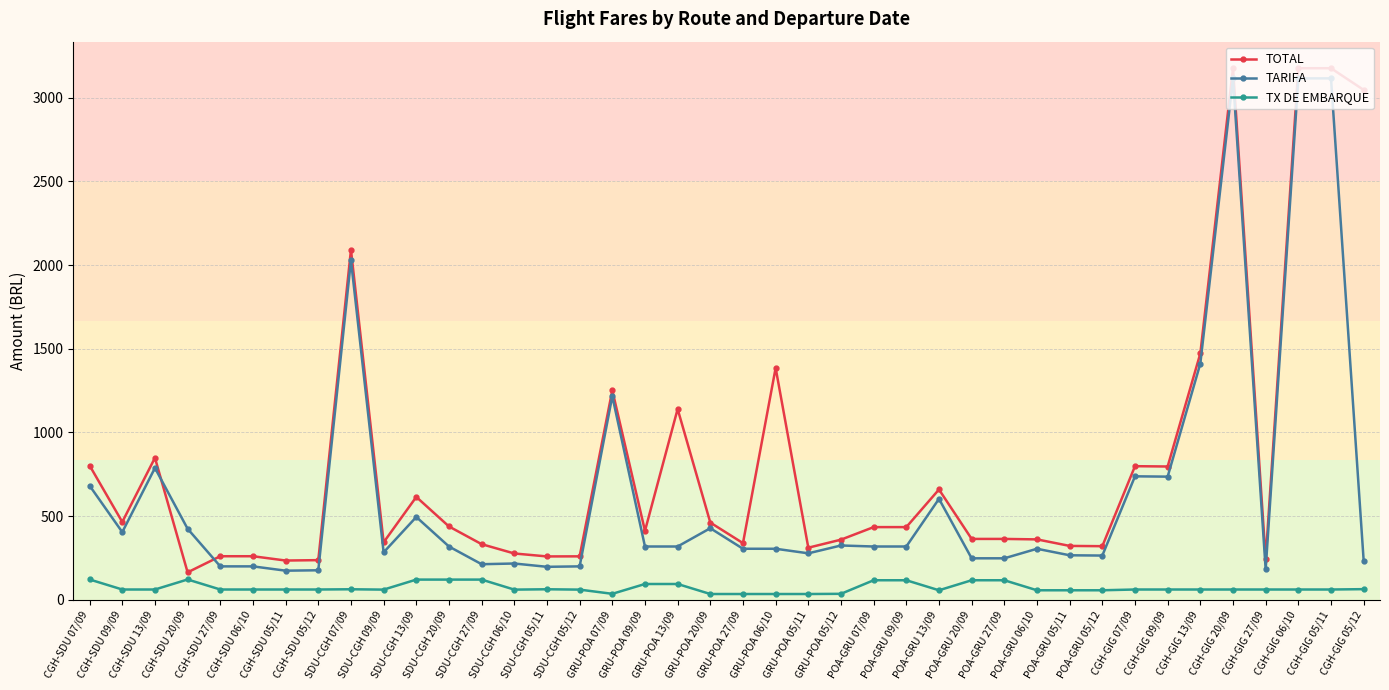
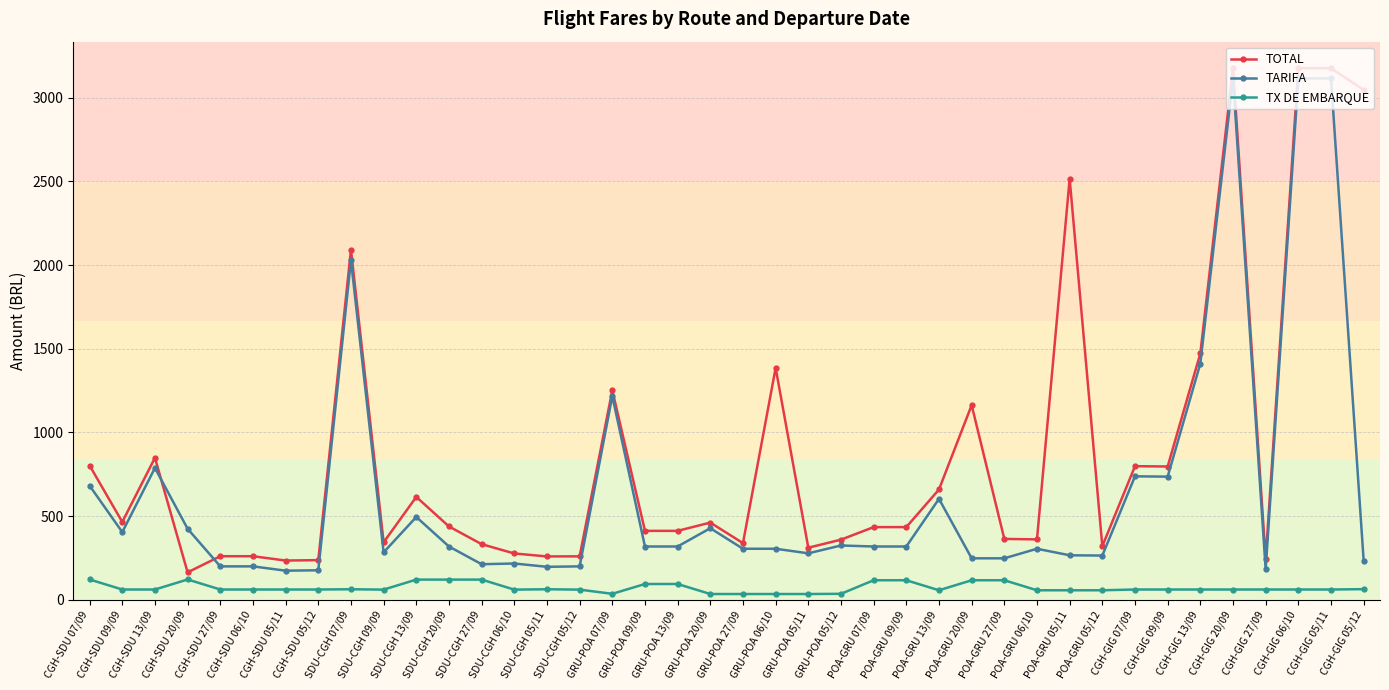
TOTAL, GRU-POA 13/09: 1140 -> 410
TOTAL, POA-GRU 20/09: 360 -> 1160
TOTAL, POA-GRU 05/11: 320 -> 2520
